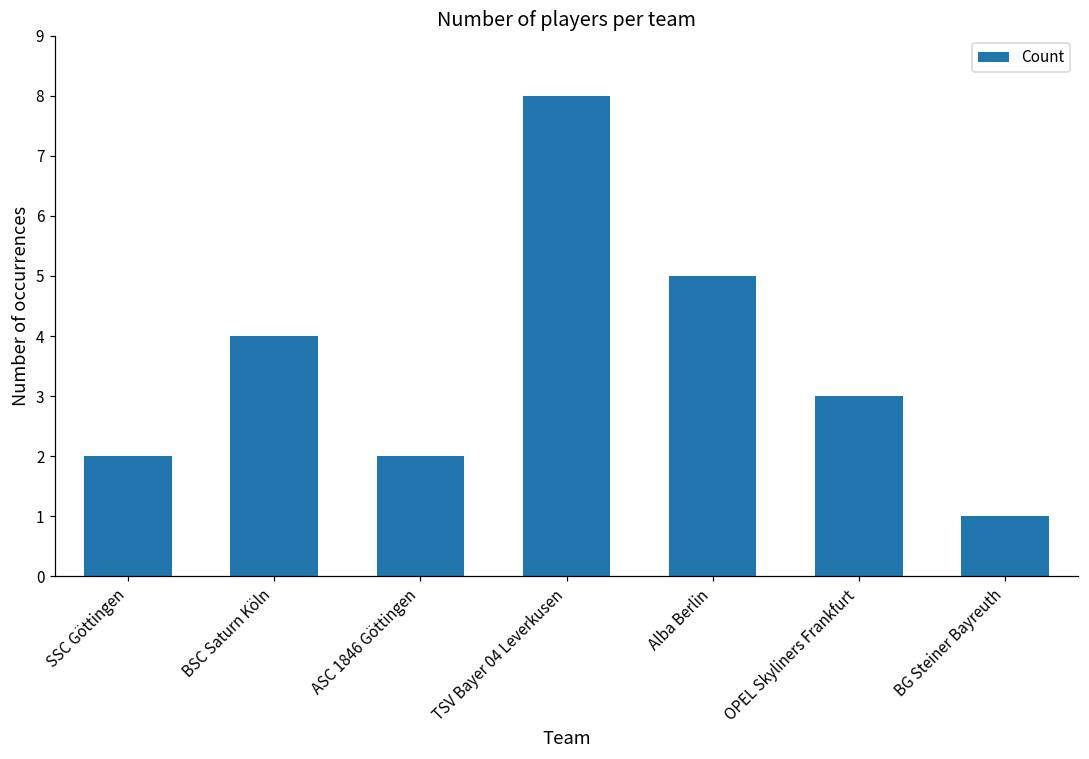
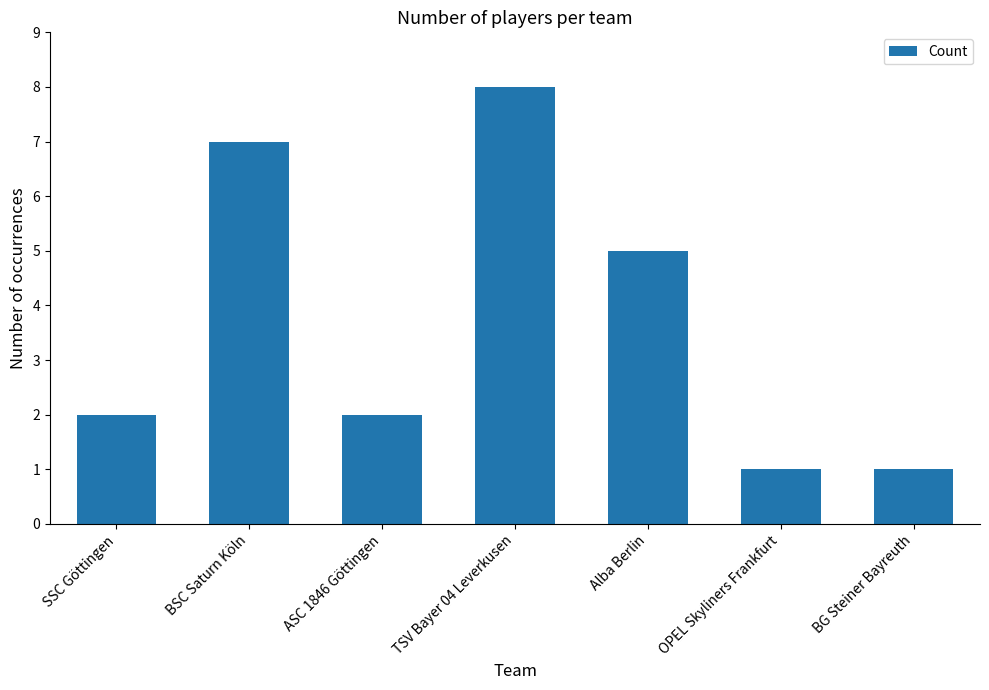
BSC Saturn Köln: 4 -> 7
OPEL Skyliners Frankfurt: 3 -> 1
